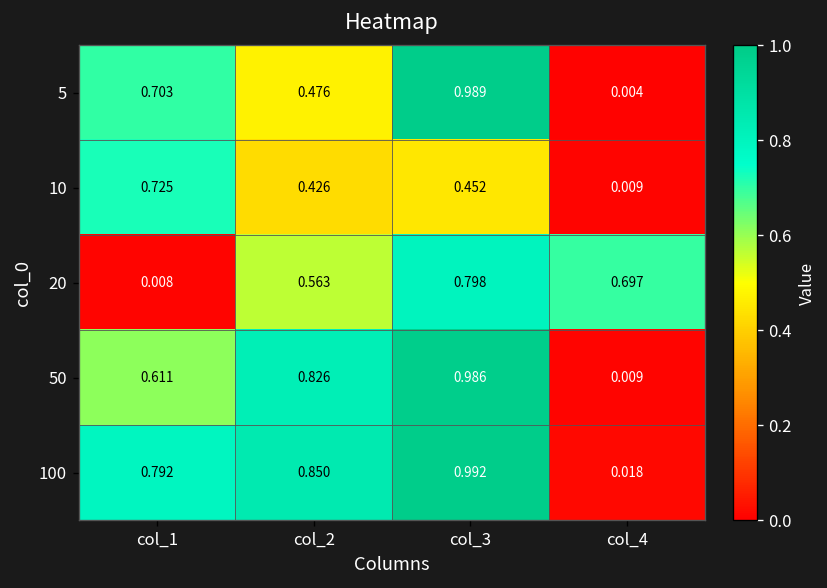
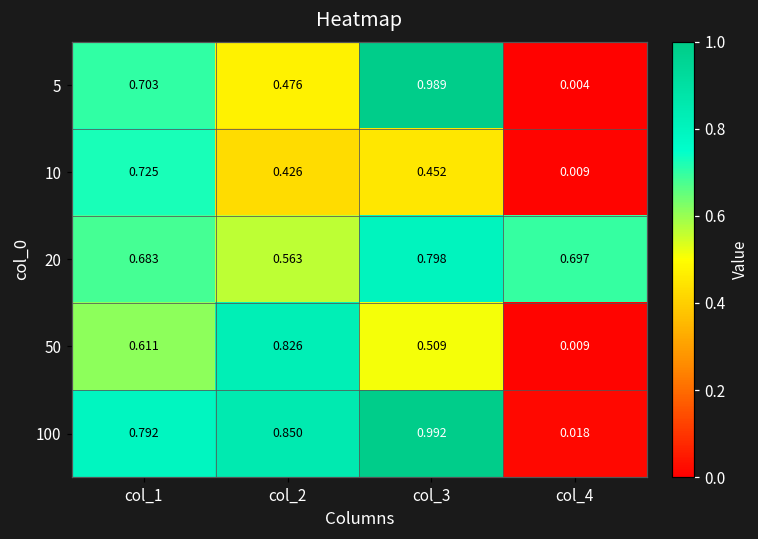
20, col_1: 0.008 -> 0.683
50, col_3: 0.986 -> 0.509
